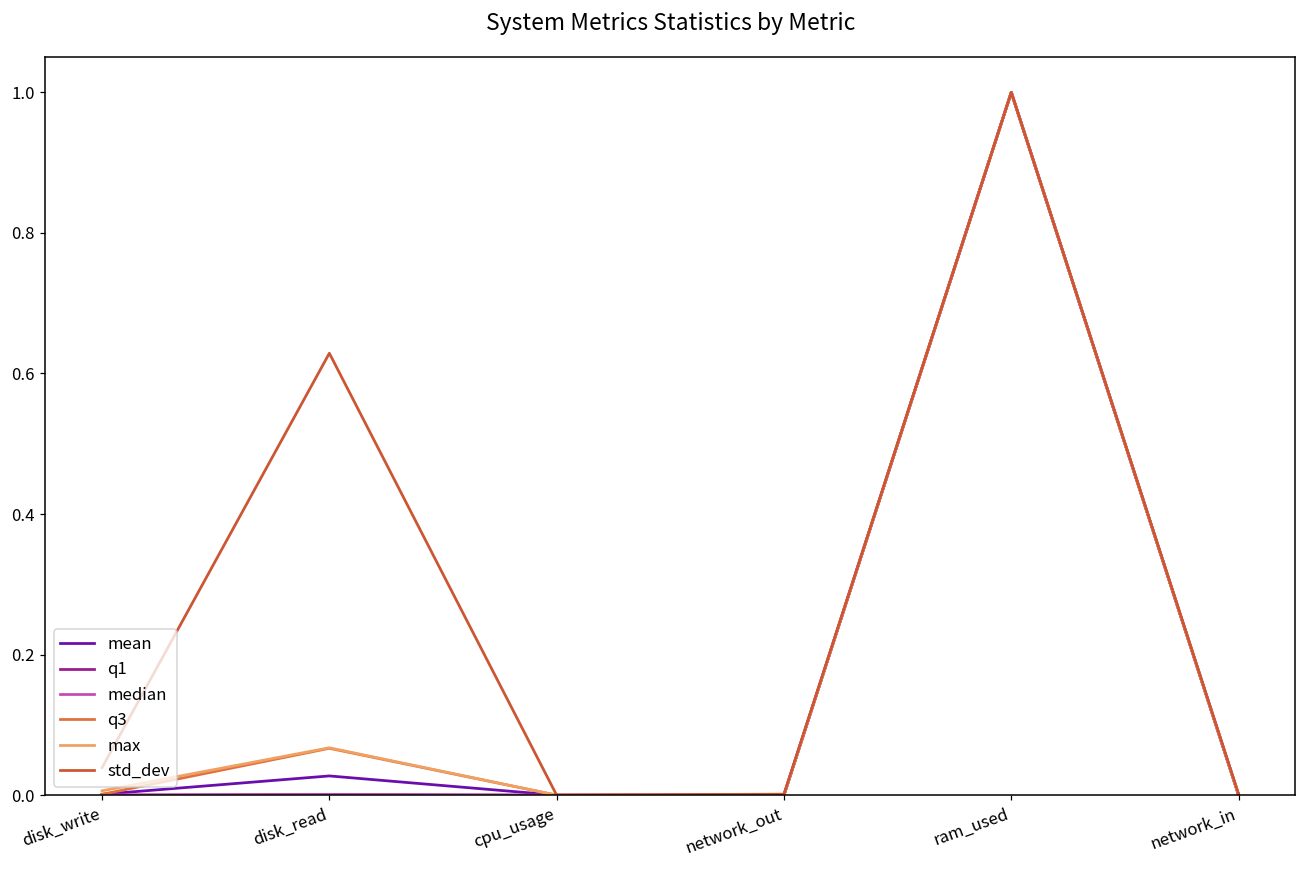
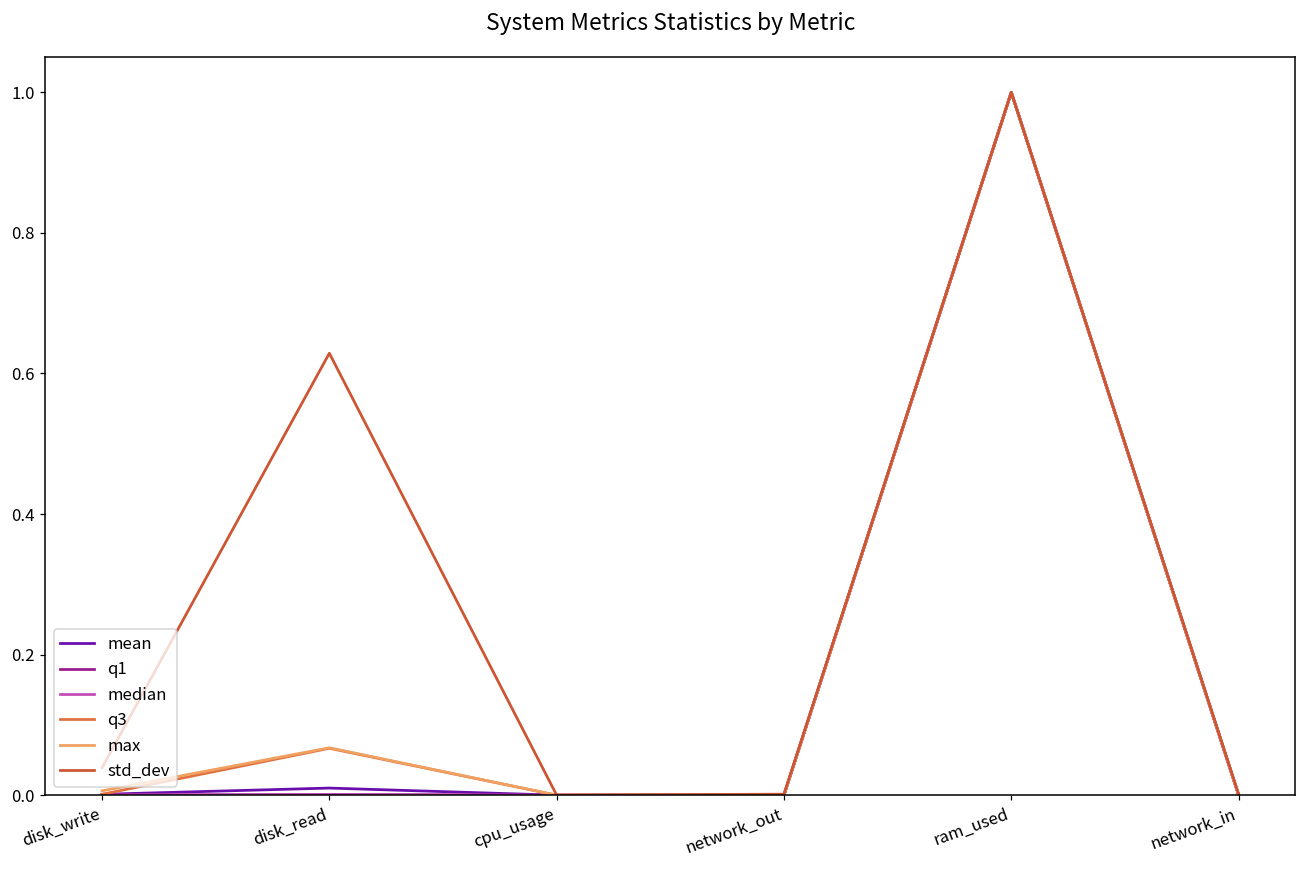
mean, disk_read: 0.03 -> 0.01
